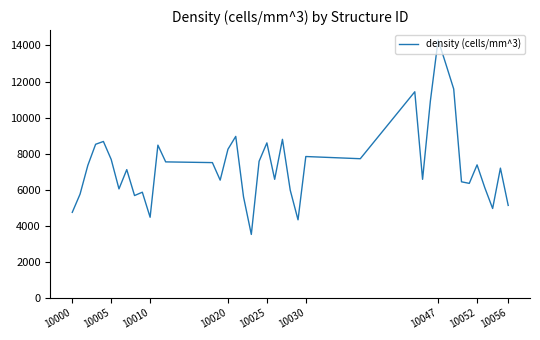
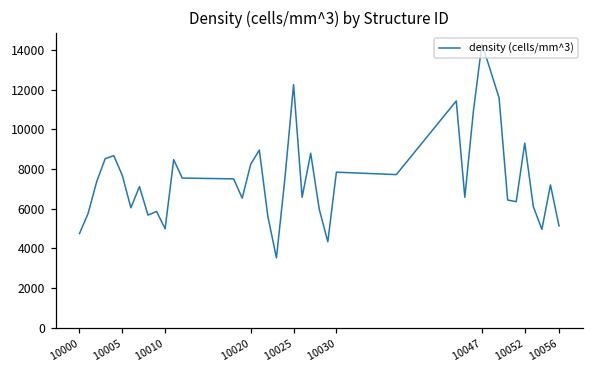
10010: 4500 -> 5000
10025: 8600 -> 12300
10052: 7400 -> 9300
